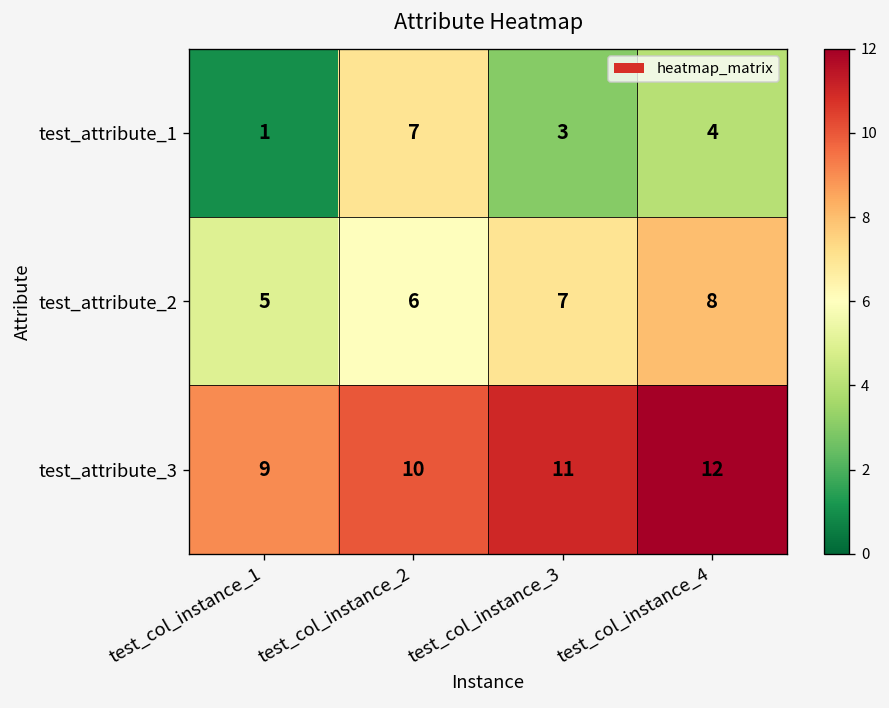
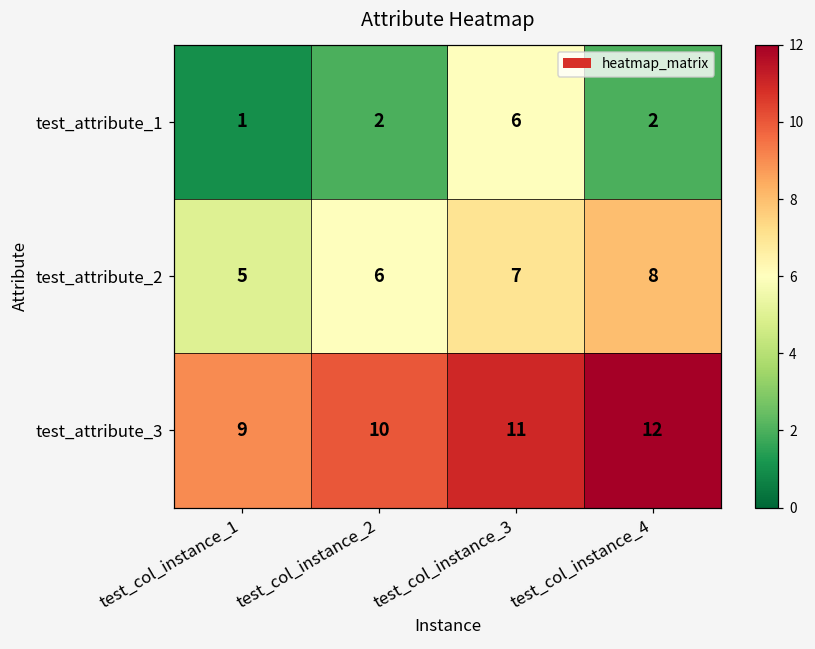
test_attribute_1, test_col_instance_2: 7 -> 2
test_attribute_1, test_col_instance_3: 3 -> 6
test_attribute_1, test_col_instance_4: 4 -> 2
